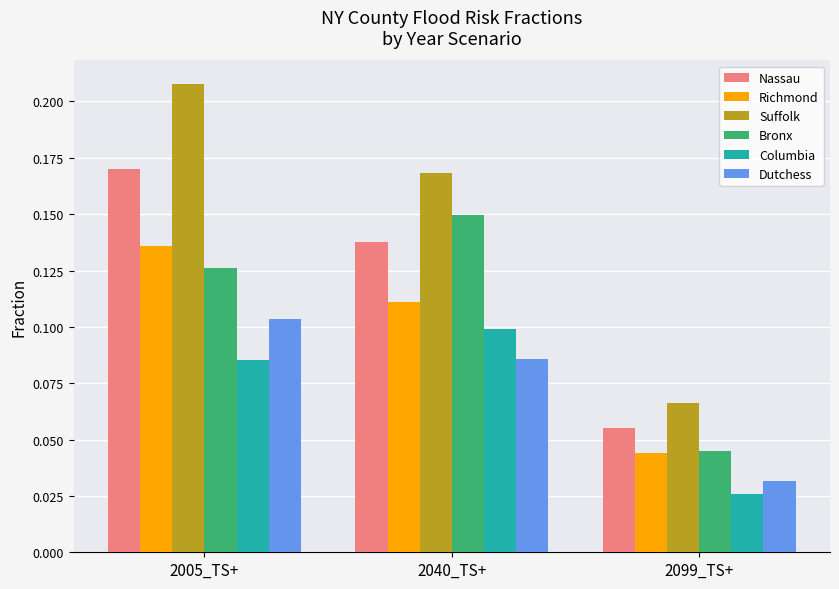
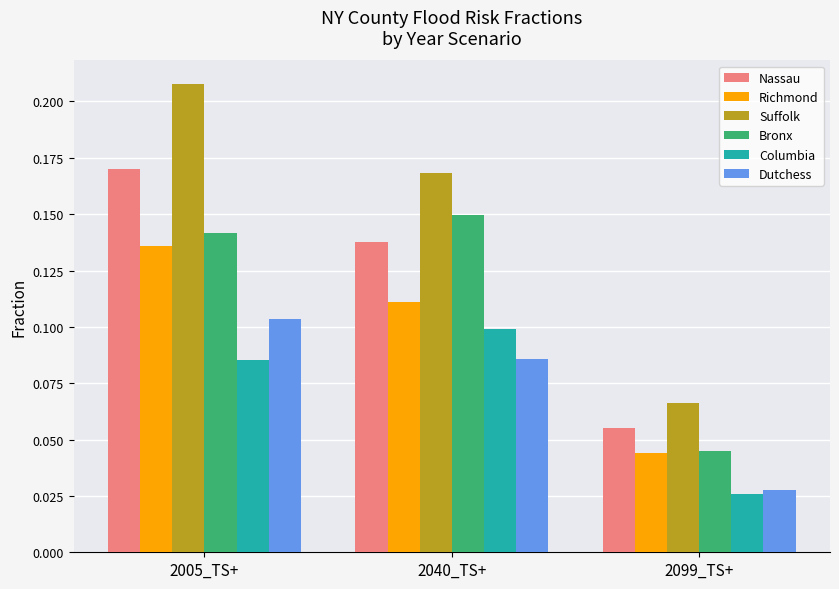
Bronx, 2005_TS+: 0.126 -> 0.142
Dutchess, 2099_TS+: 0.032 -> 0.028
